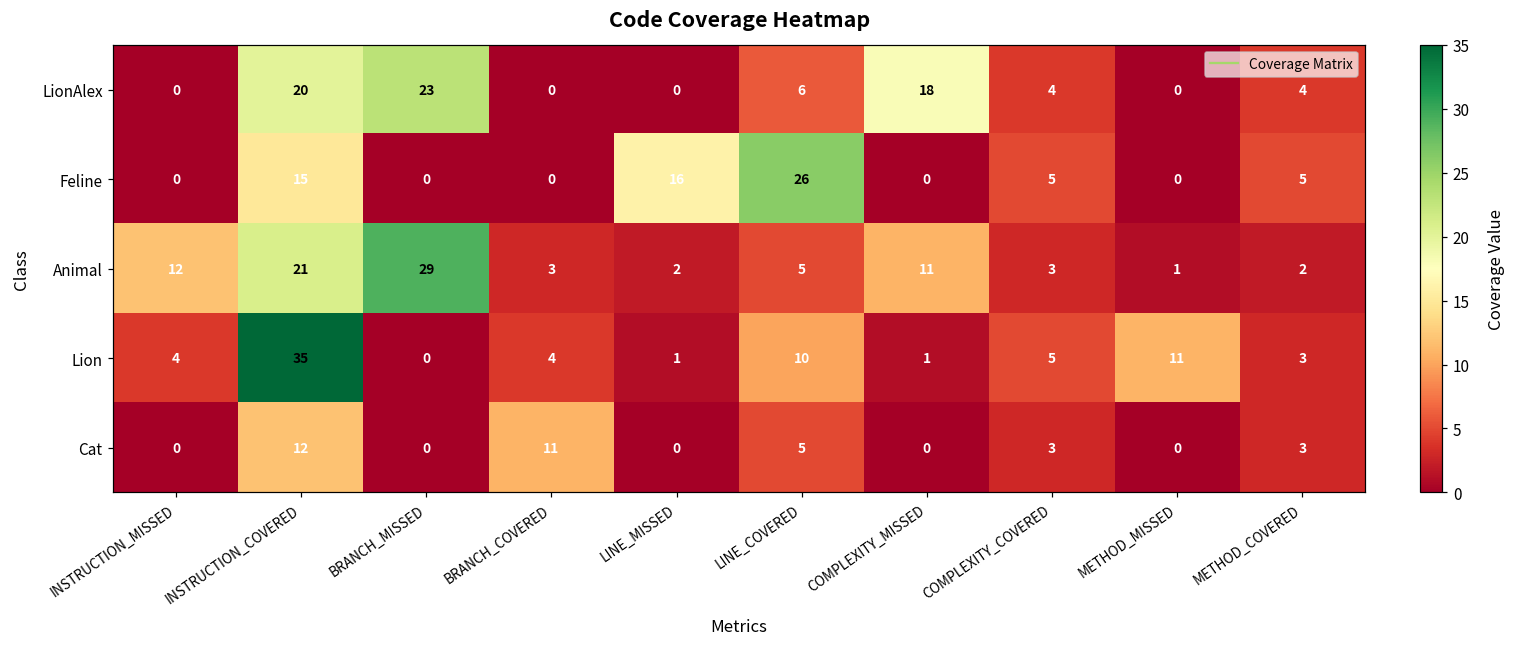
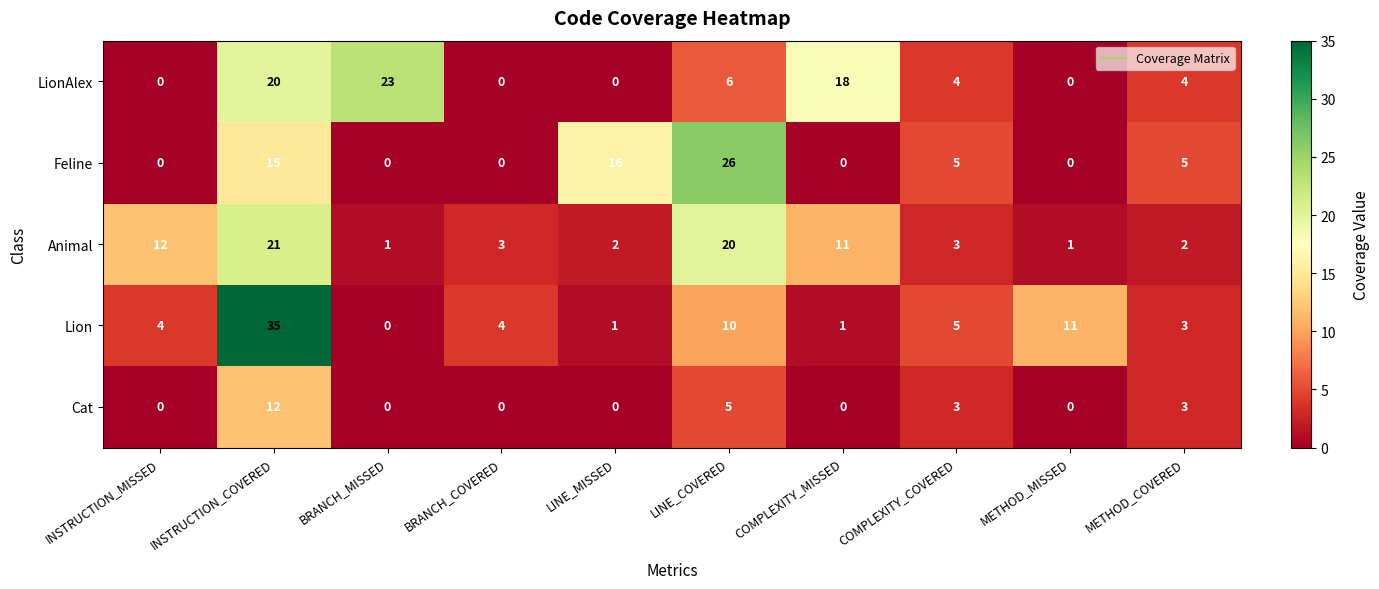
Animal, BRANCH_MISSED: 29 -> 1
Animal, LINE_COVERED: 5 -> 20
Cat, BRANCH_COVERED: 11 -> 0
